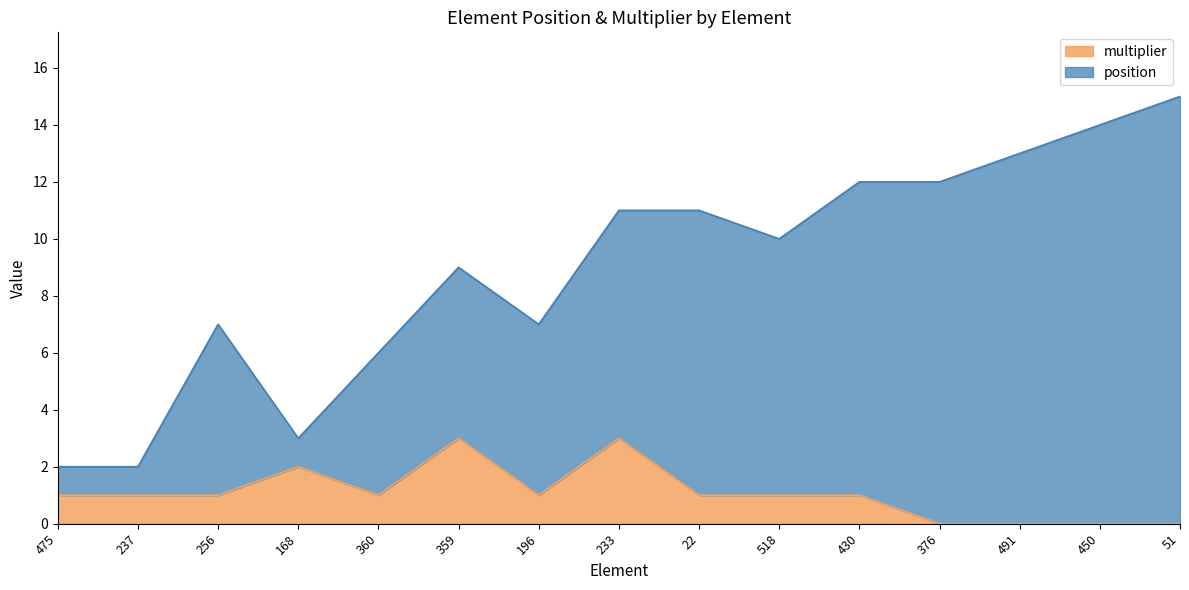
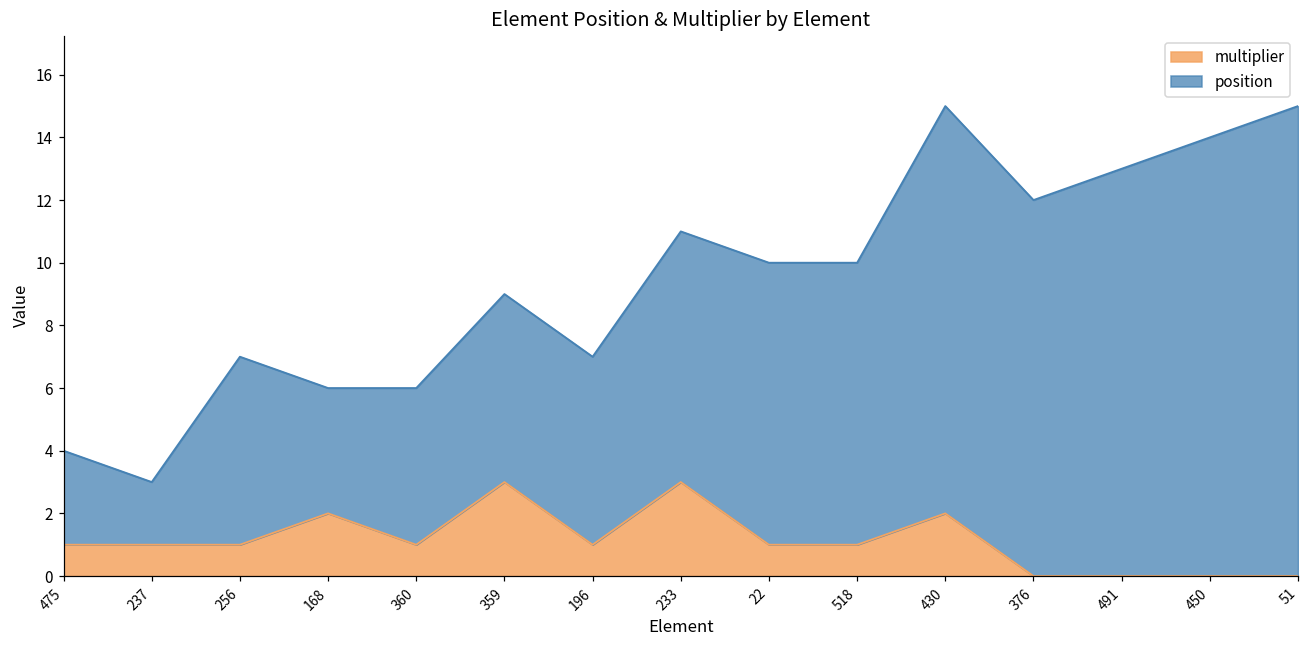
position, 475: 1 -> 3
position, 237: 1 -> 2
position, 168: 1 -> 4
position, 22: 10 -> 9
multiplier, 430: 1 -> 2
position, 430: 11 -> 13
